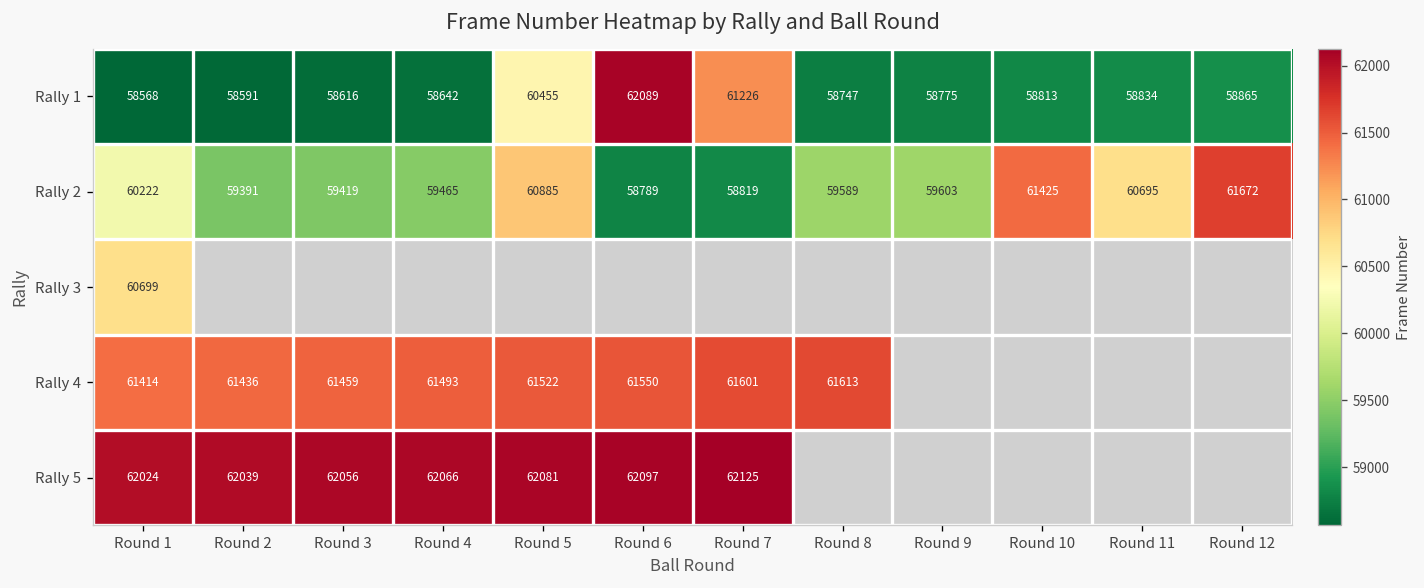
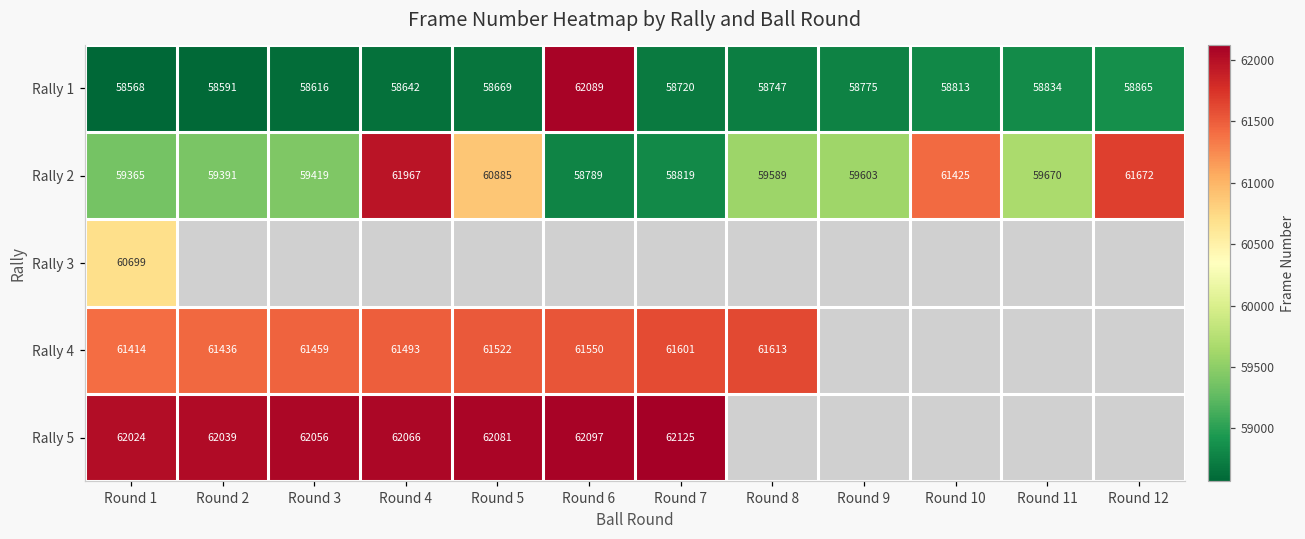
Rally 1, Round 5: 60455 -> 58669
Rally 1, Round 7: 61226 -> 58720
Rally 2, Round 1: 60222 -> 59365
Rally 2, Round 4: 59465 -> 61967
Rally 2, Round 11: 60695 -> 59670
